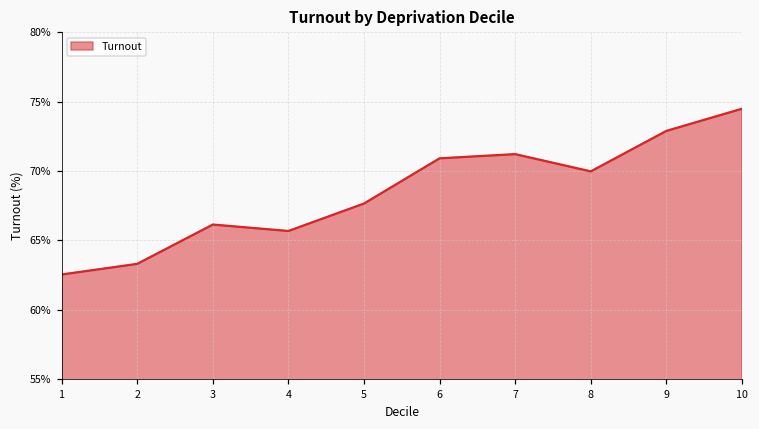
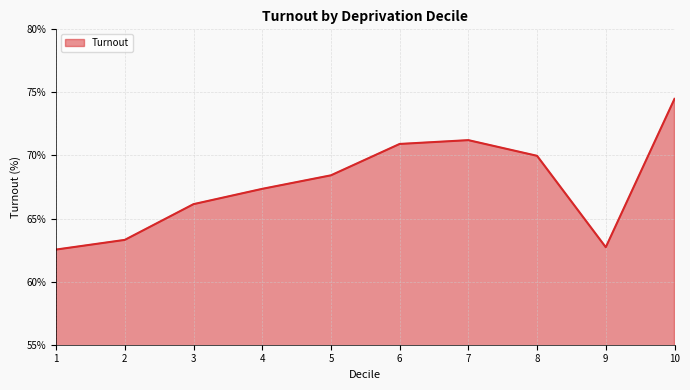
4: 65.7% -> 67.4%
5: 67.7% -> 68.4%
9: 72.9% -> 62.7%
